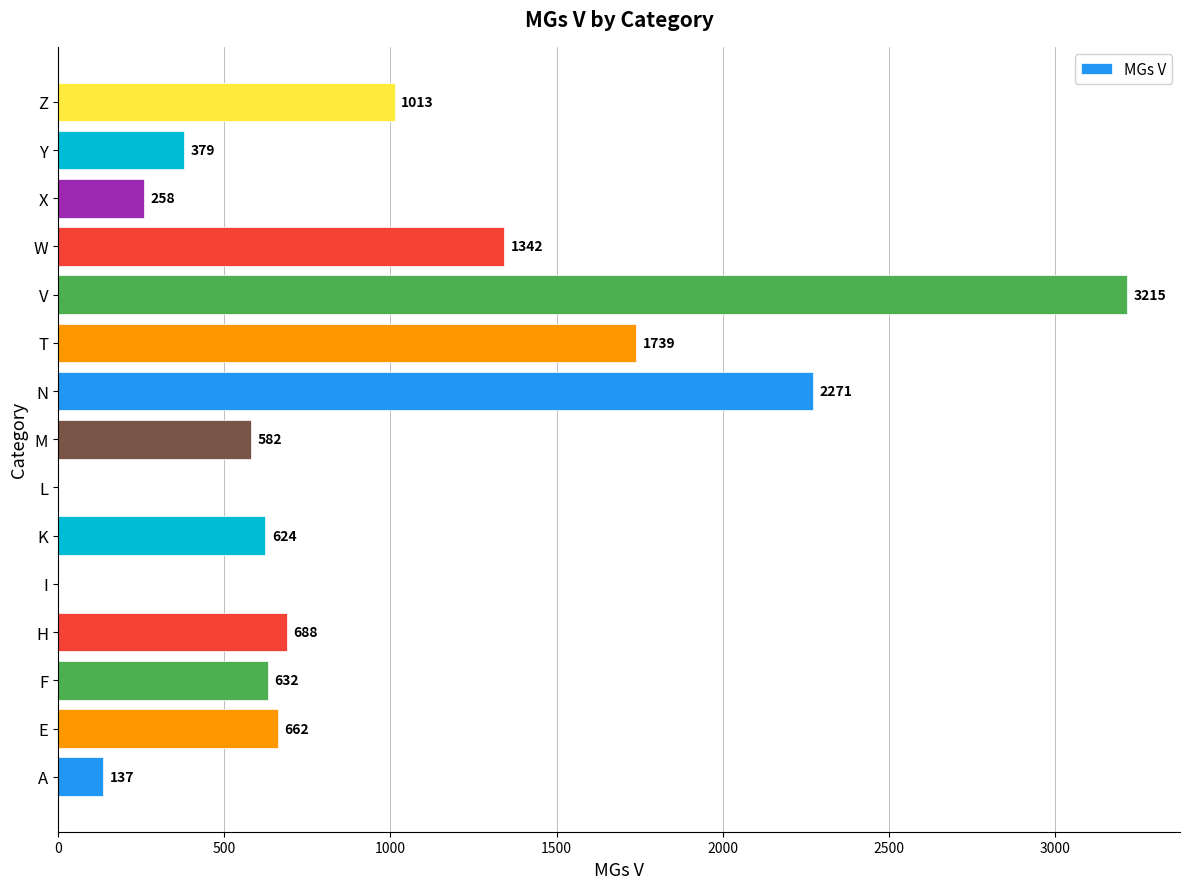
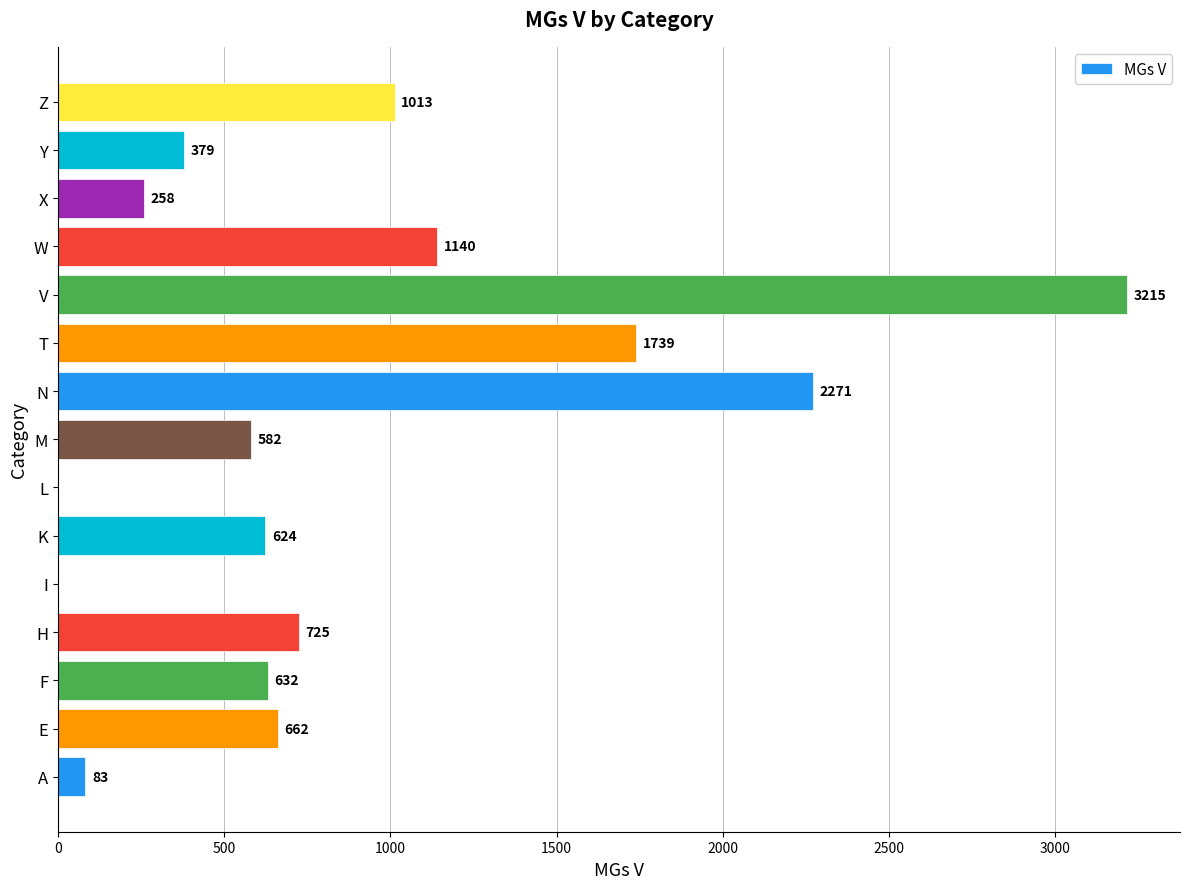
W: 1342 -> 1140
H: 688 -> 725
A: 137 -> 83
